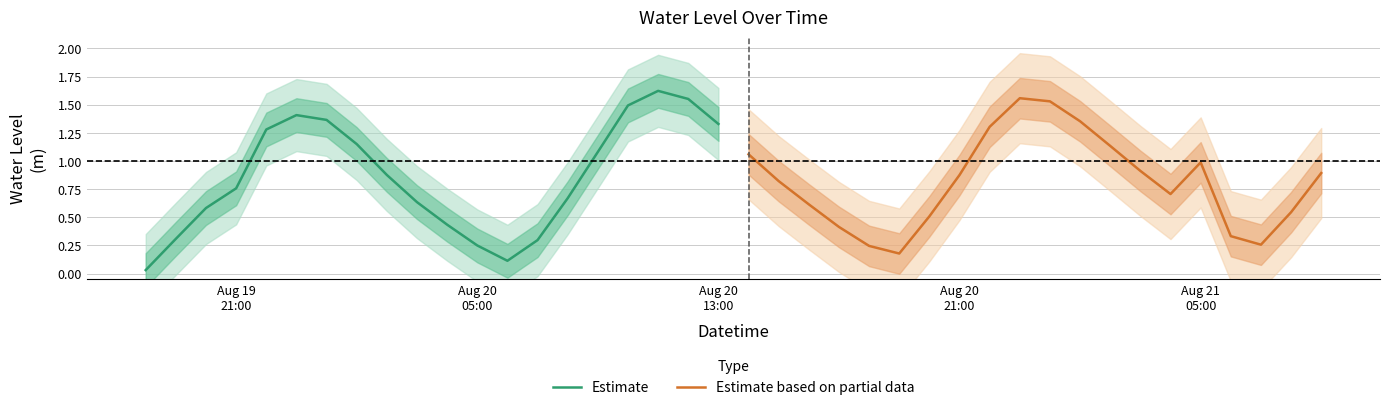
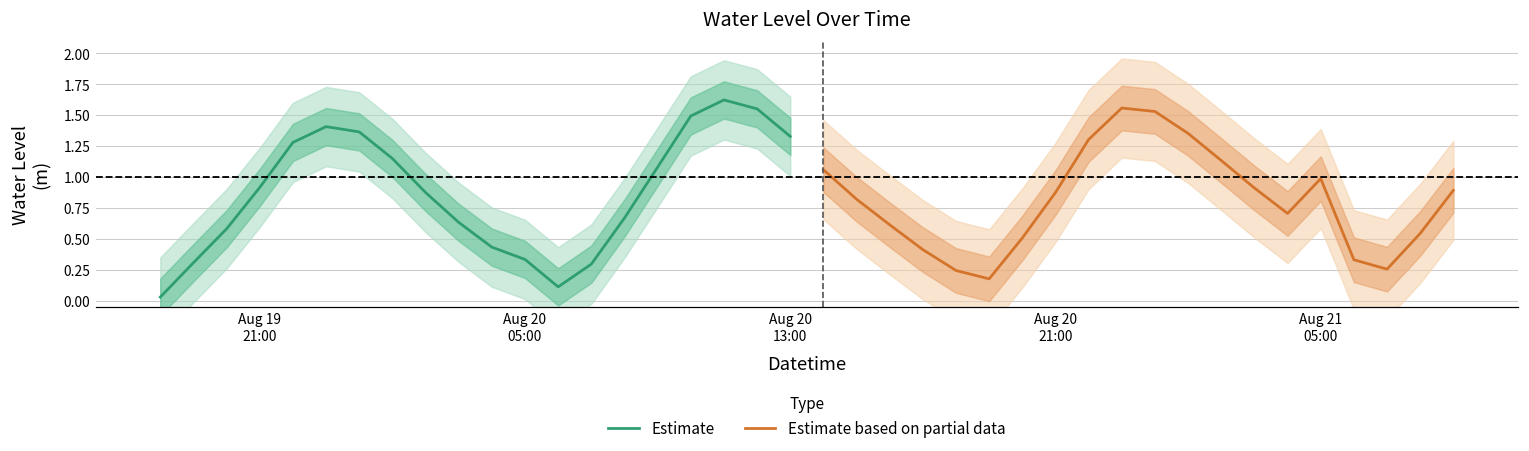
Estimate, Aug 19 21:00: 0.76 -> 0.92
Estimate, Aug 20 05:00: 0.25 -> 0.34
